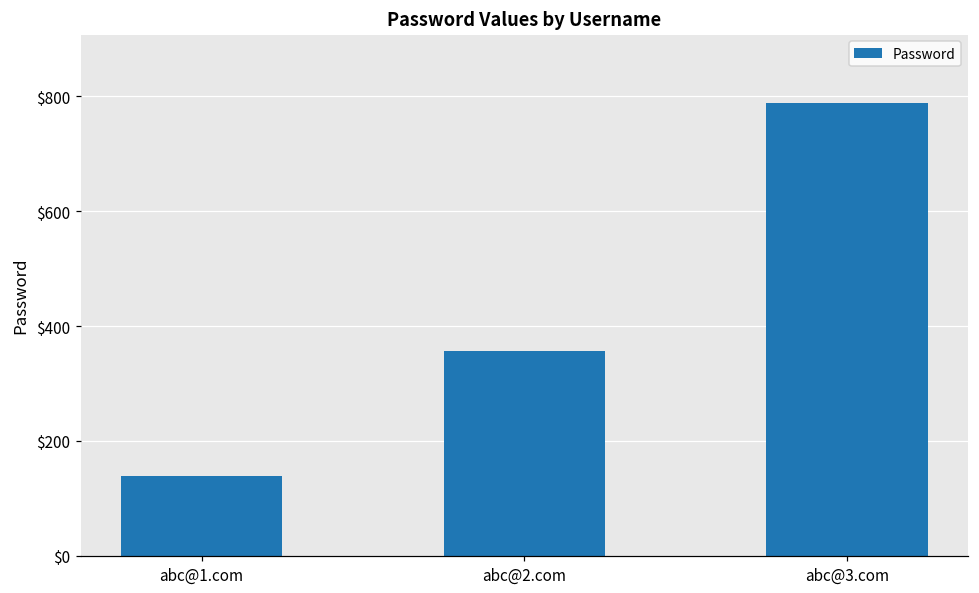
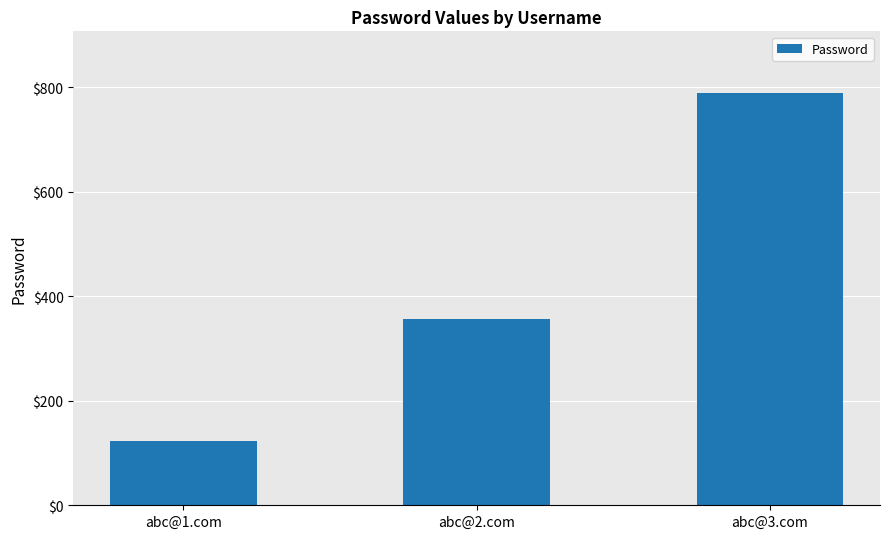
abc@1.com: $140 -> $120
